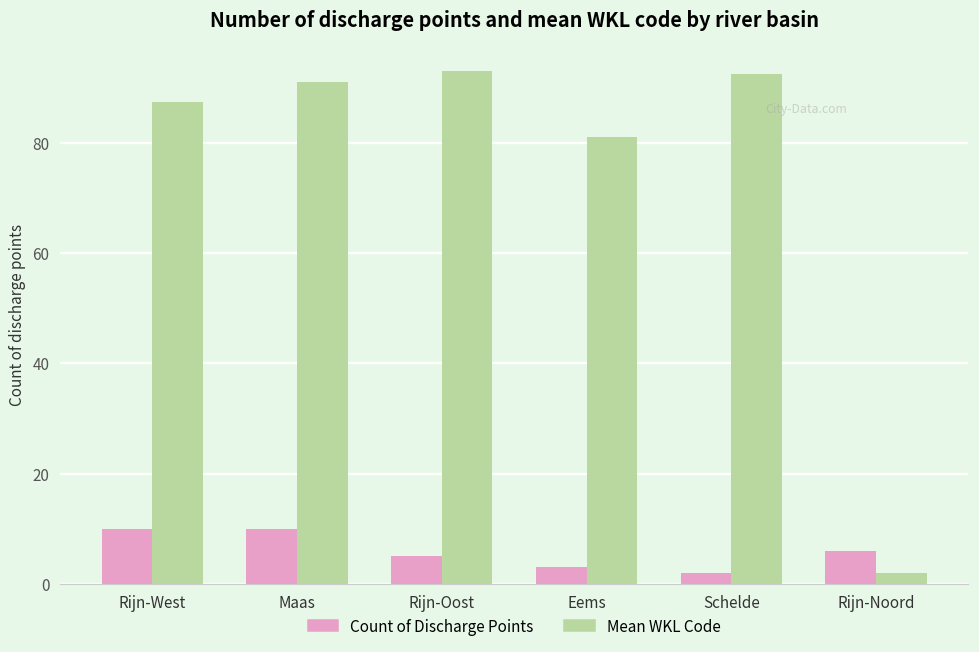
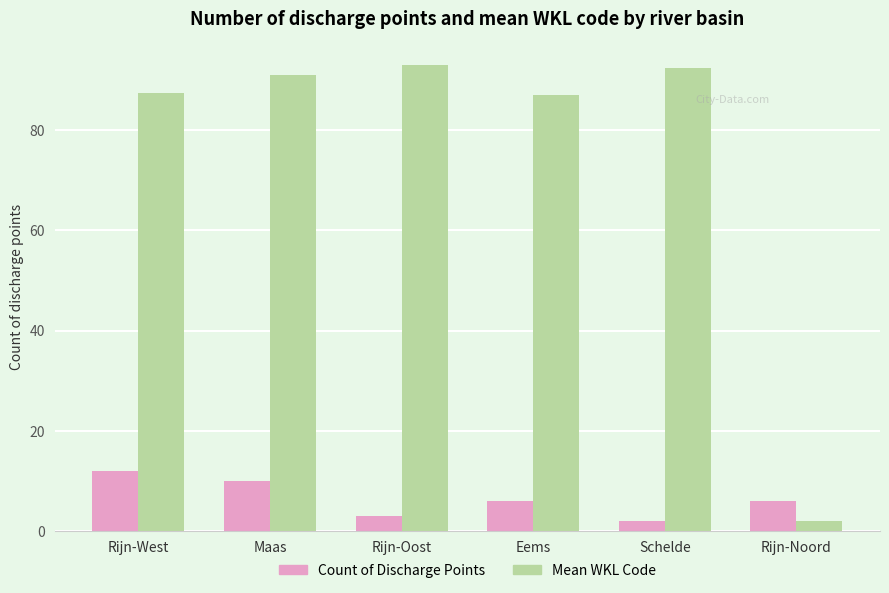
Count of Discharge Points, Rijn-West: 10 -> 12
Count of Discharge Points, Rijn-Oost: 5 -> 3
Count of Discharge Points, Eems: 3 -> 6
Mean WKL Code, Eems: 81 -> 87
